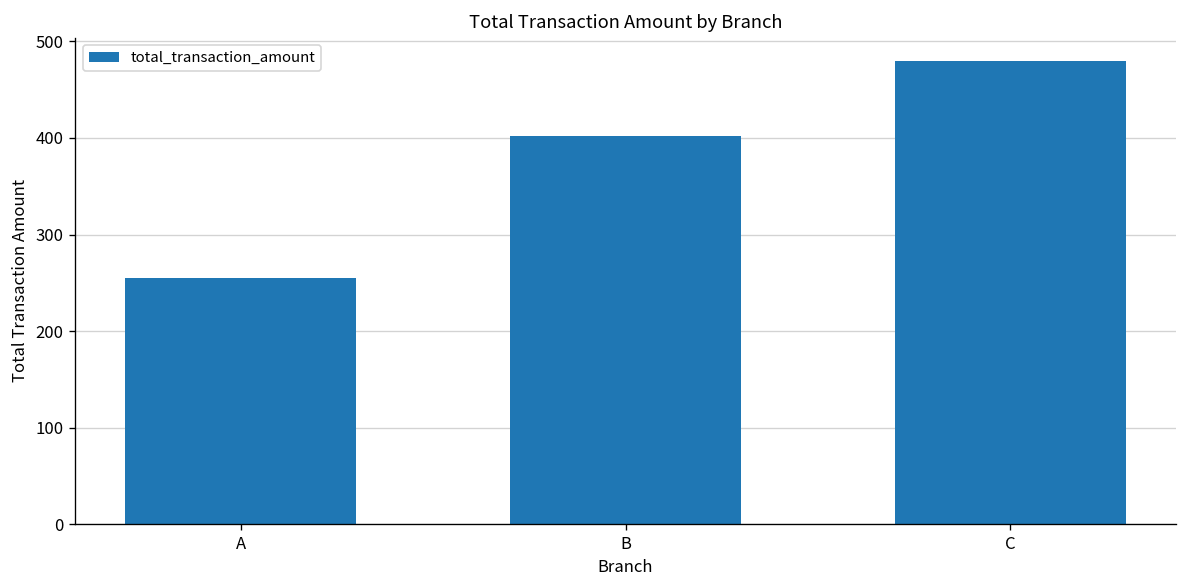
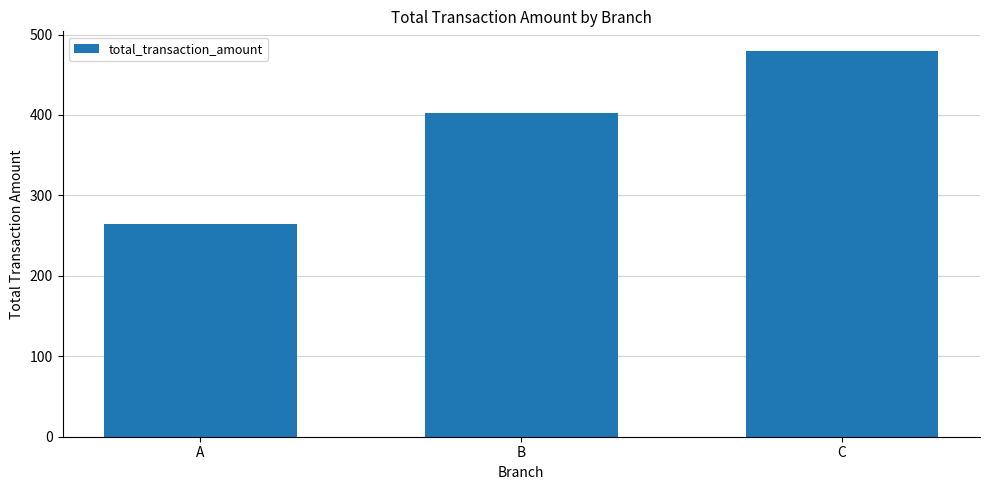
A: 250 -> 270
